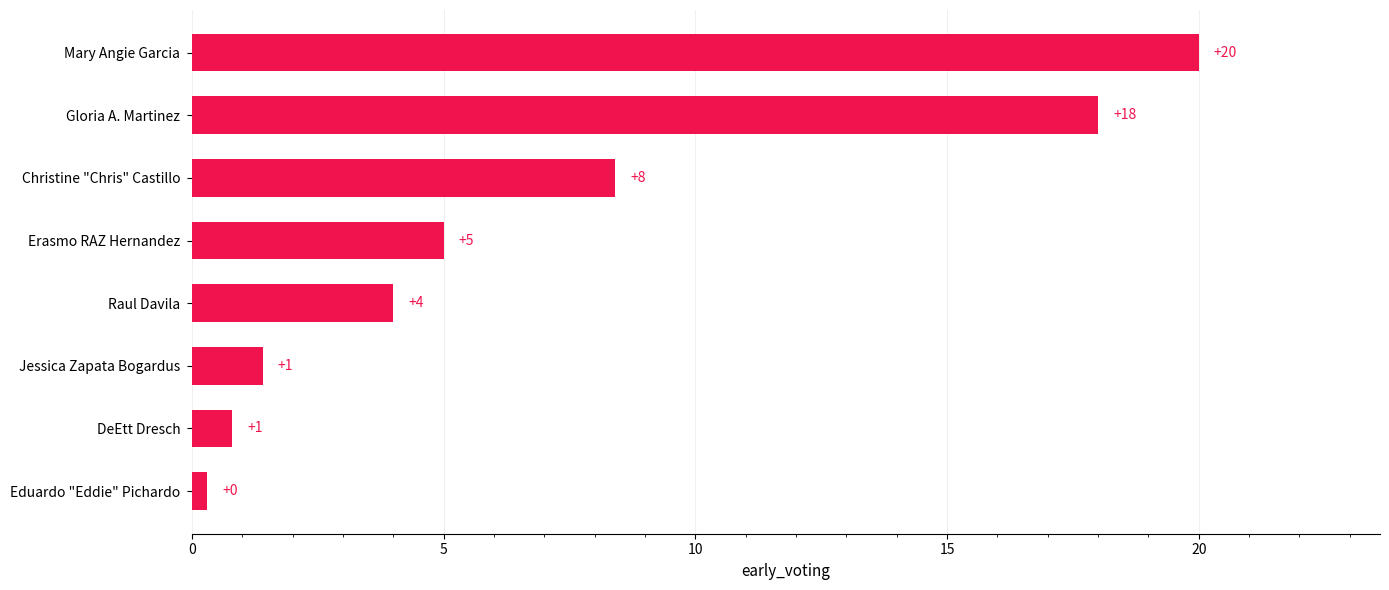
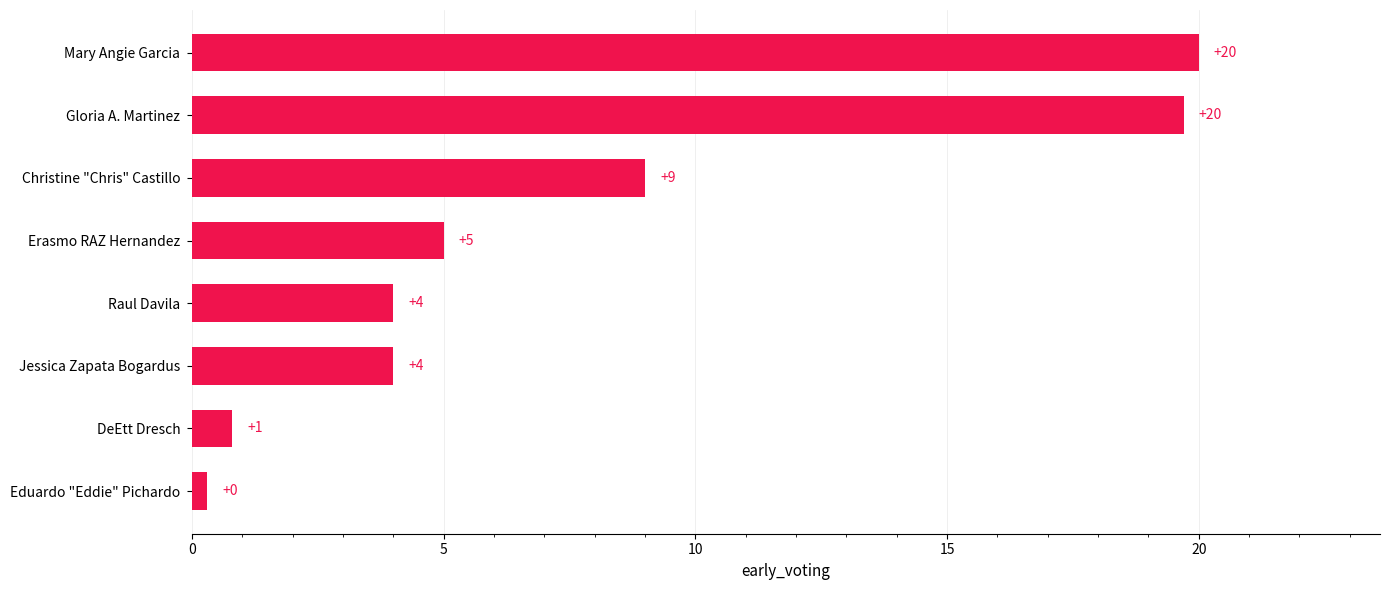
Gloria A. Martinez: +18 -> +20
Christine "Chris" Castillo: +8 -> +9
Jessica Zapata Bogardus: +1 -> +4
